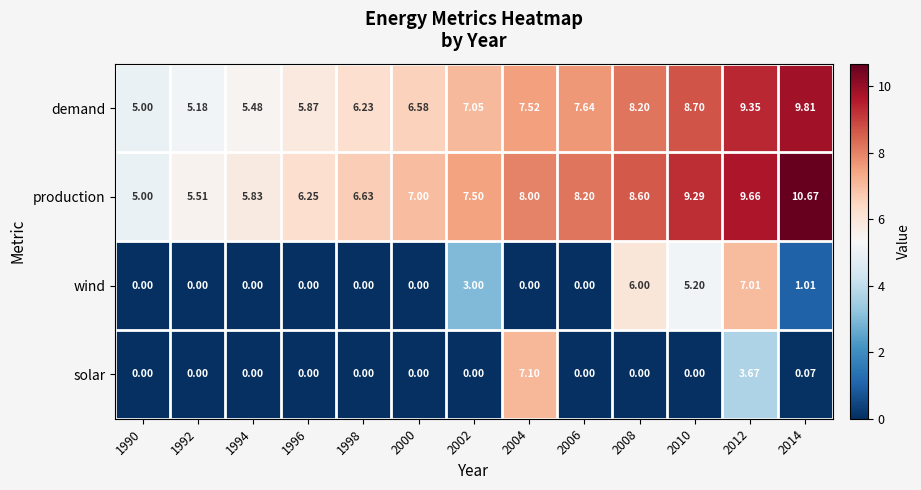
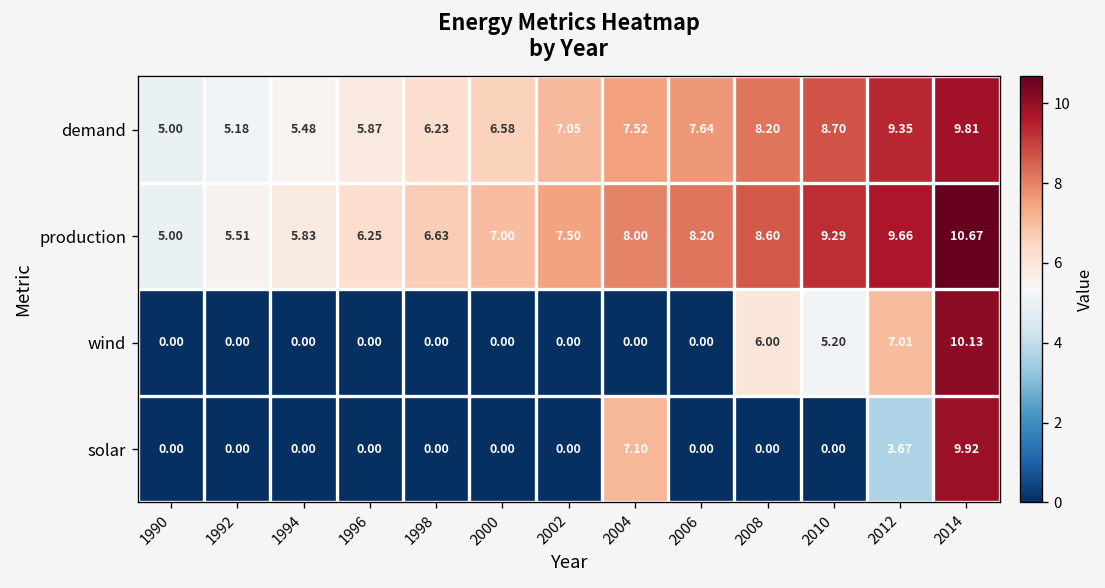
wind, 2002: 3.00 -> 0.00
wind, 2014: 1.01 -> 10.13
solar, 2014: 0.07 -> 9.92
